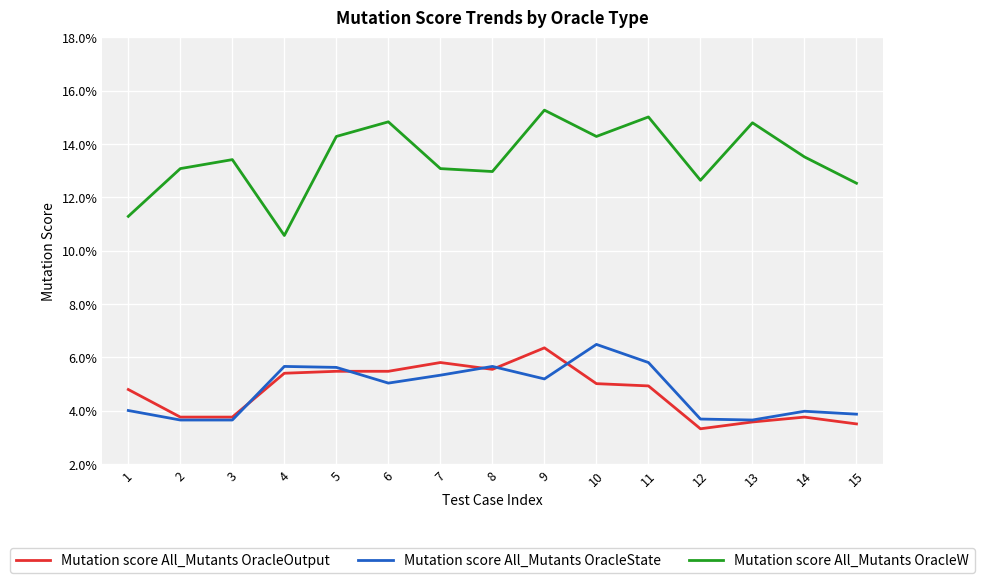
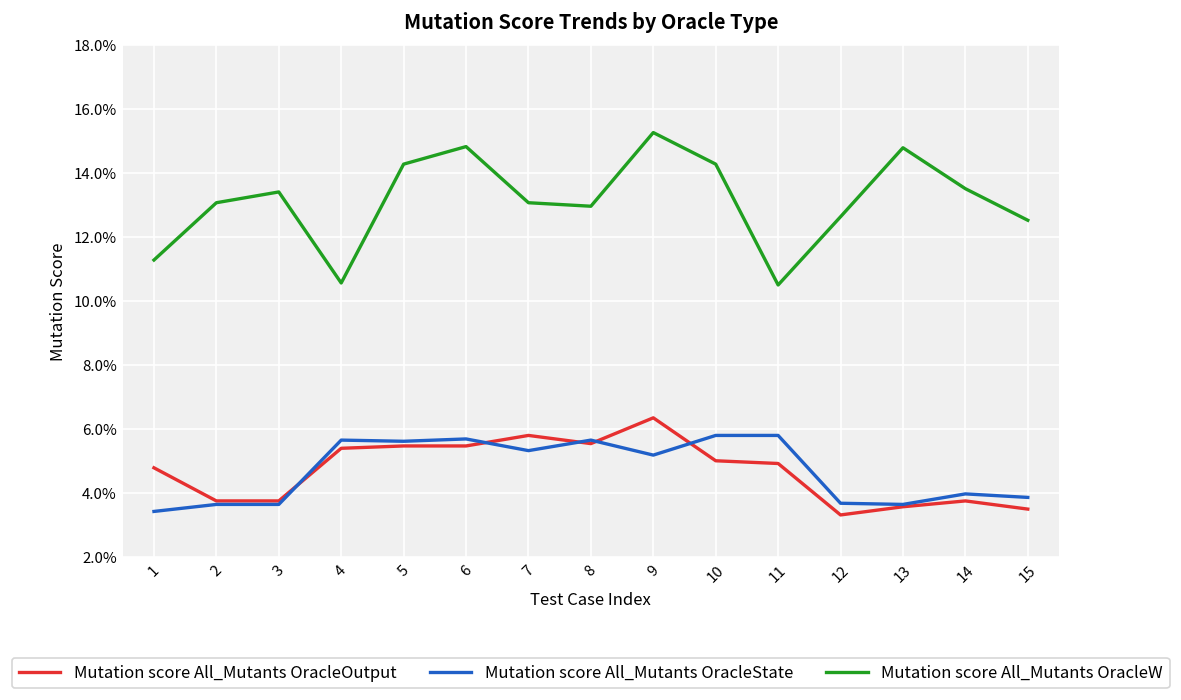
Mutation score All_Mutants OracleState, 1: 4.0% -> 3.4%
Mutation score All_Mutants OracleState, 6: 5.0% -> 5.7%
Mutation score All_Mutants OracleState, 10: 6.5% -> 5.8%
Mutation score All_Mutants OracleW, 11: 15.0% -> 10.5%
